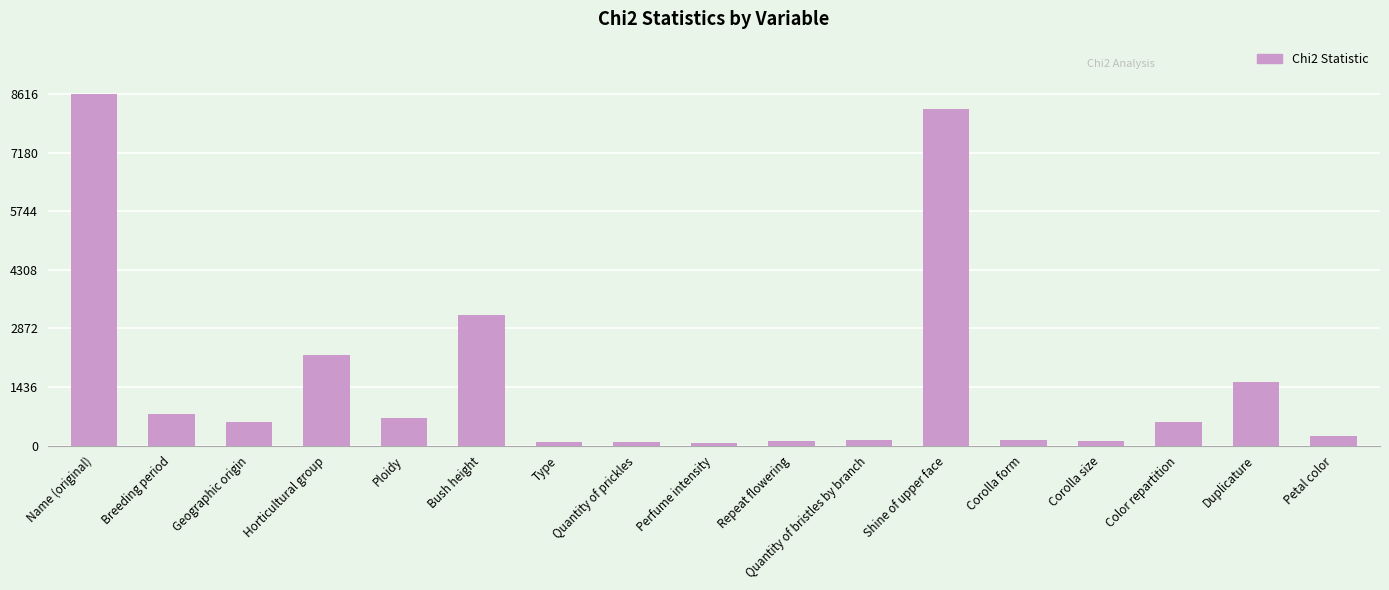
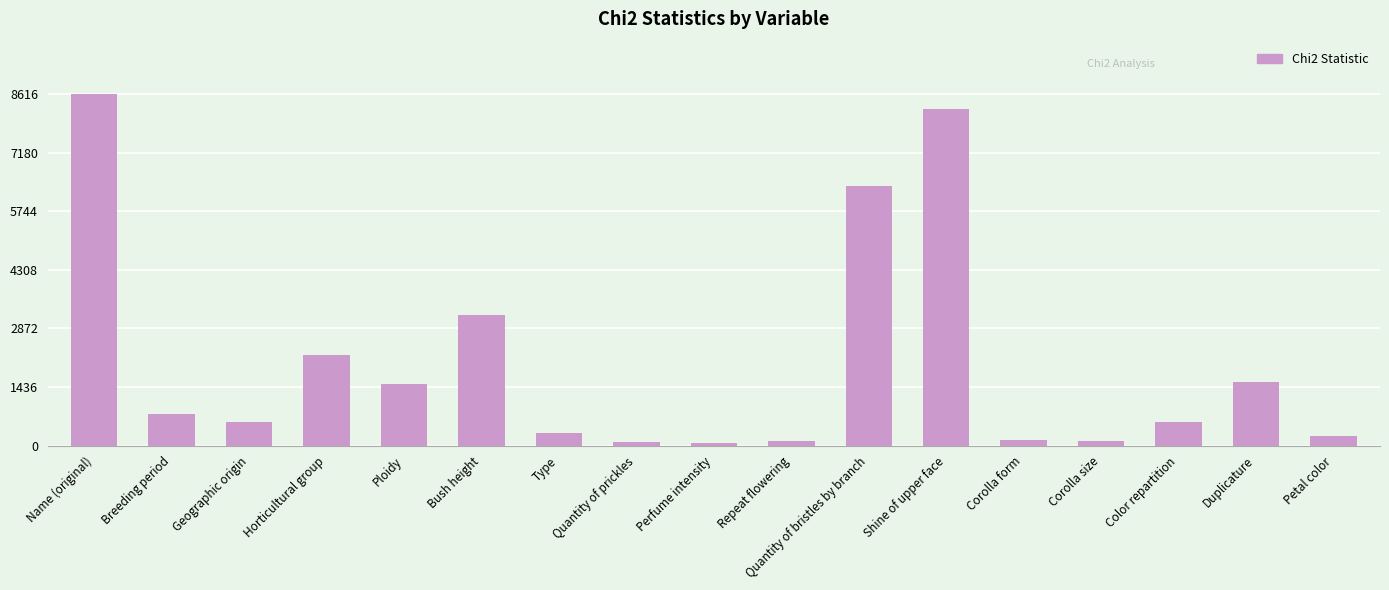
Ploidy: 700 -> 1500
Type: 100 -> 300
Quantity of bristles by branch: 100 -> 6400
